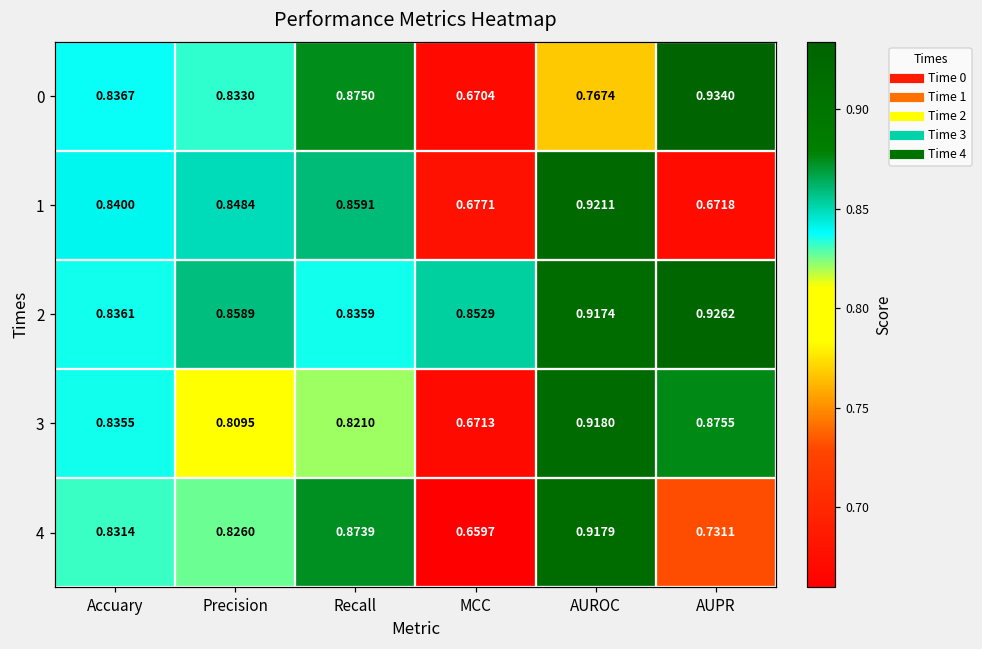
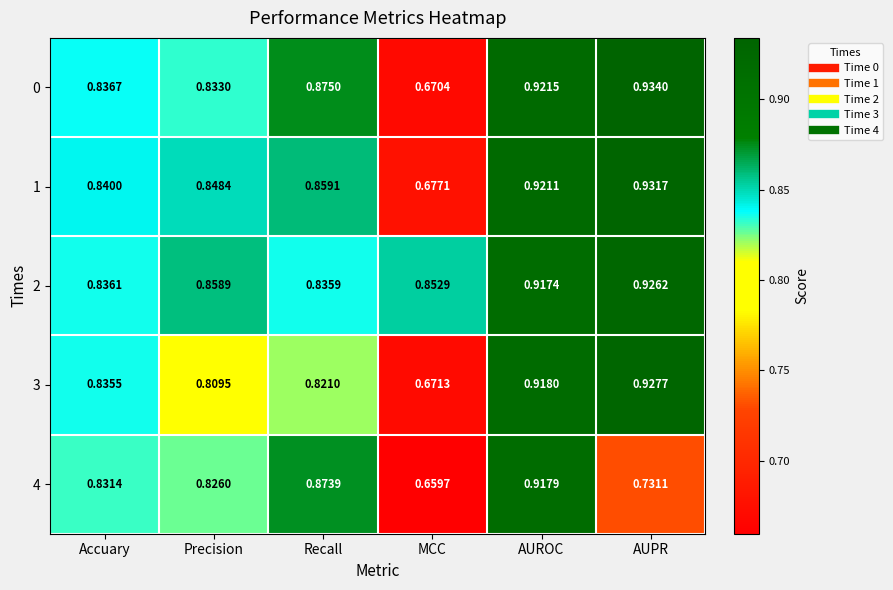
0, AUROC: 0.7674 -> 0.9215
1, AUPR: 0.6718 -> 0.9317
3, AUPR: 0.8755 -> 0.9277
